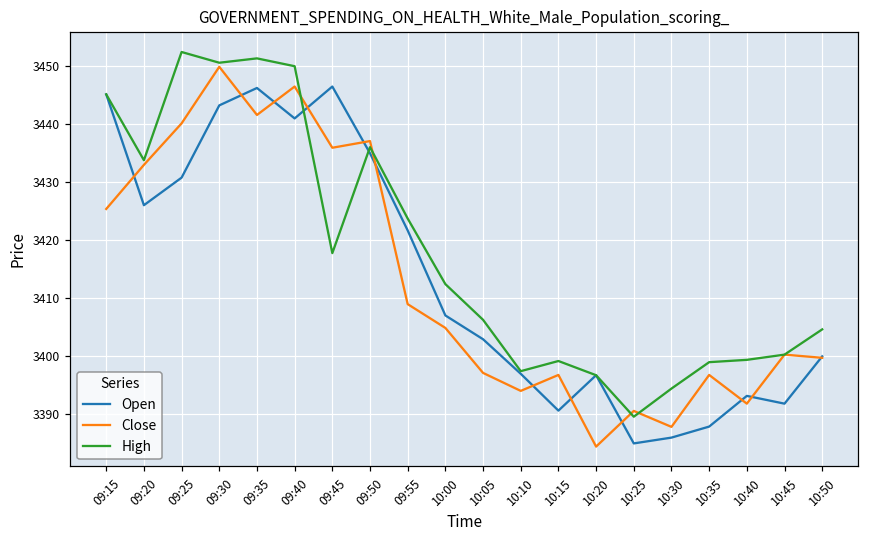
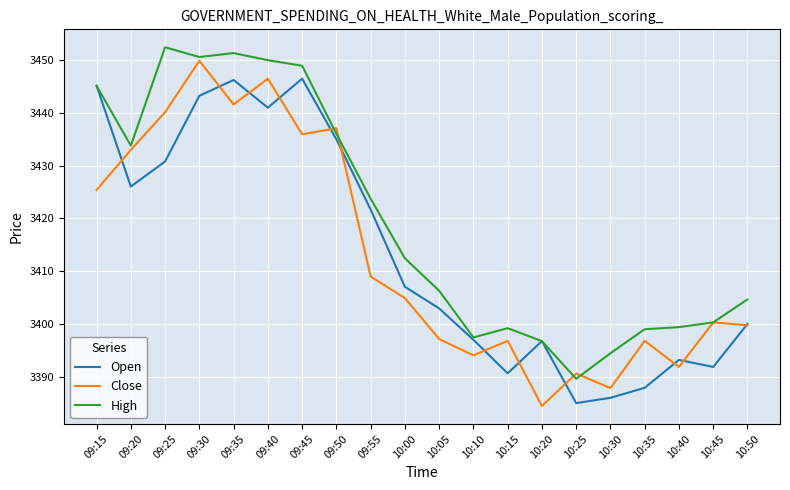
High, 09:45: 3418 -> 3449
